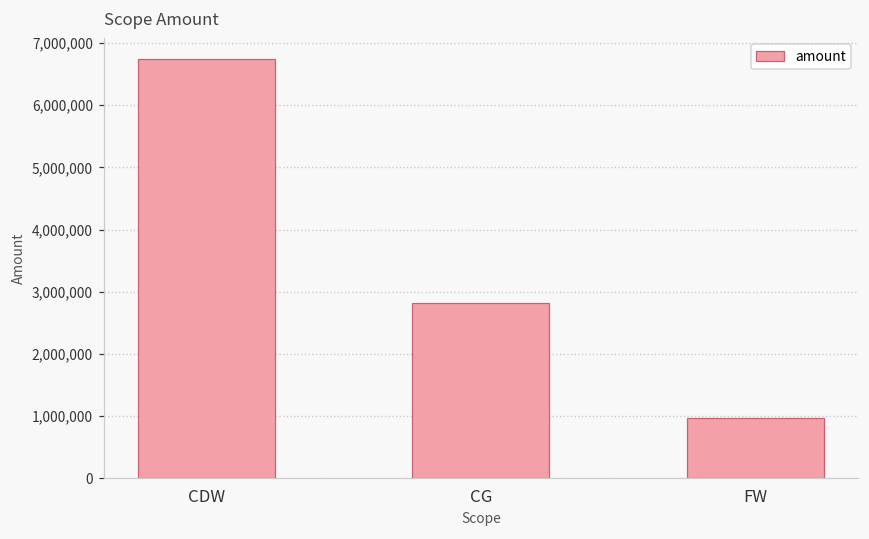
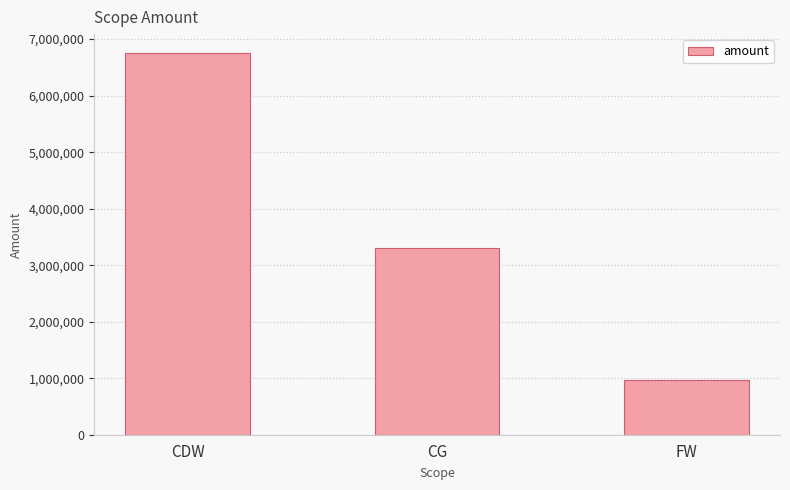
CG: 2,800,000 -> 3,300,000
